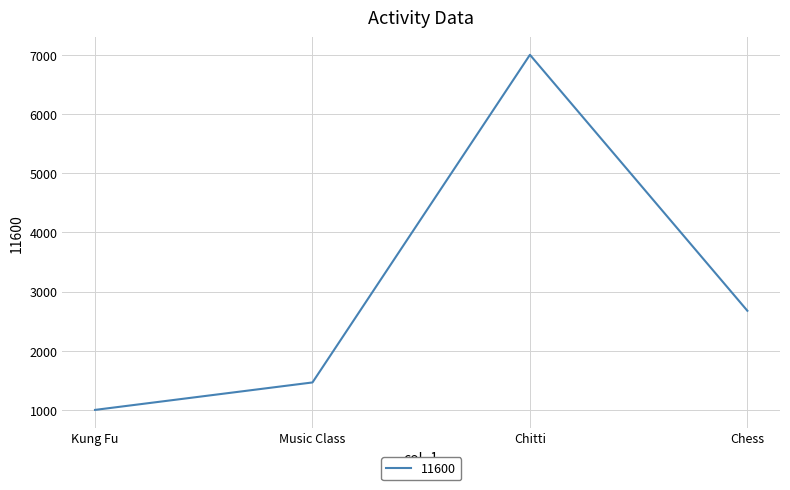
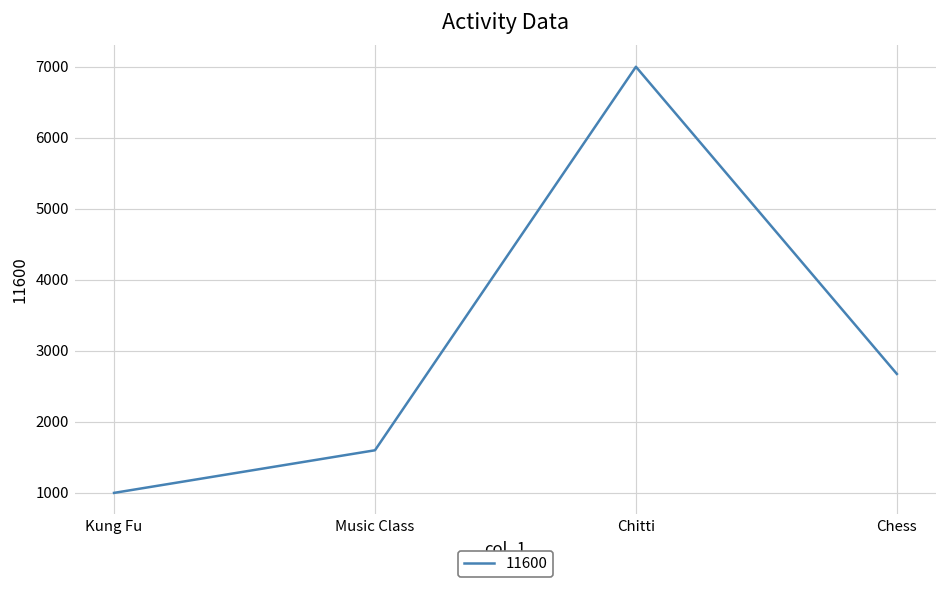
Music Class: 1500 -> 1600
